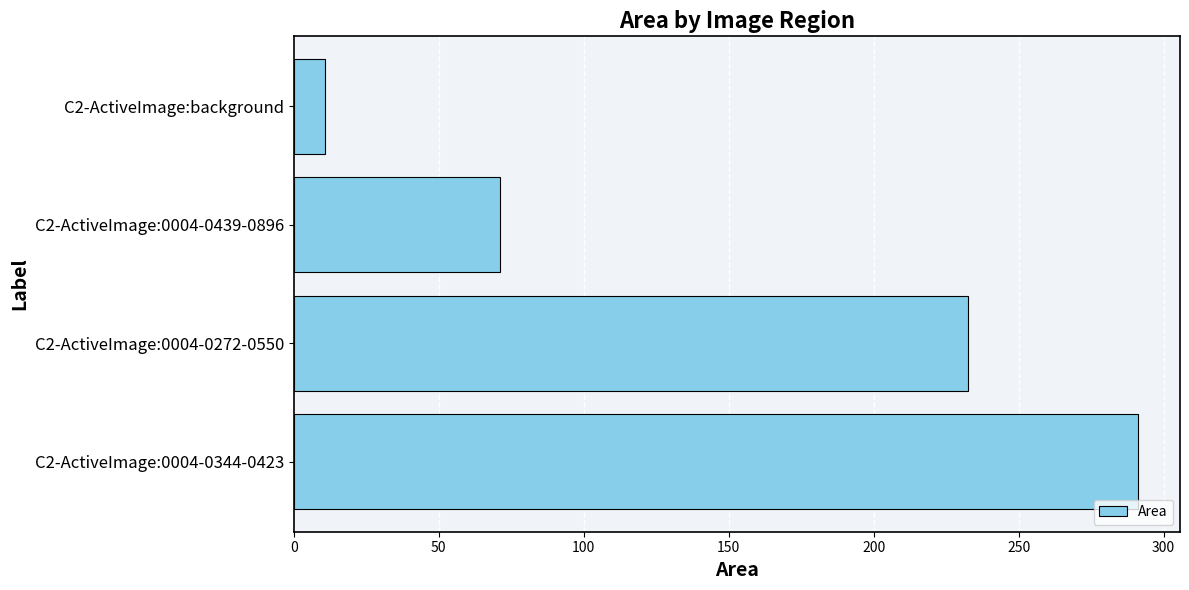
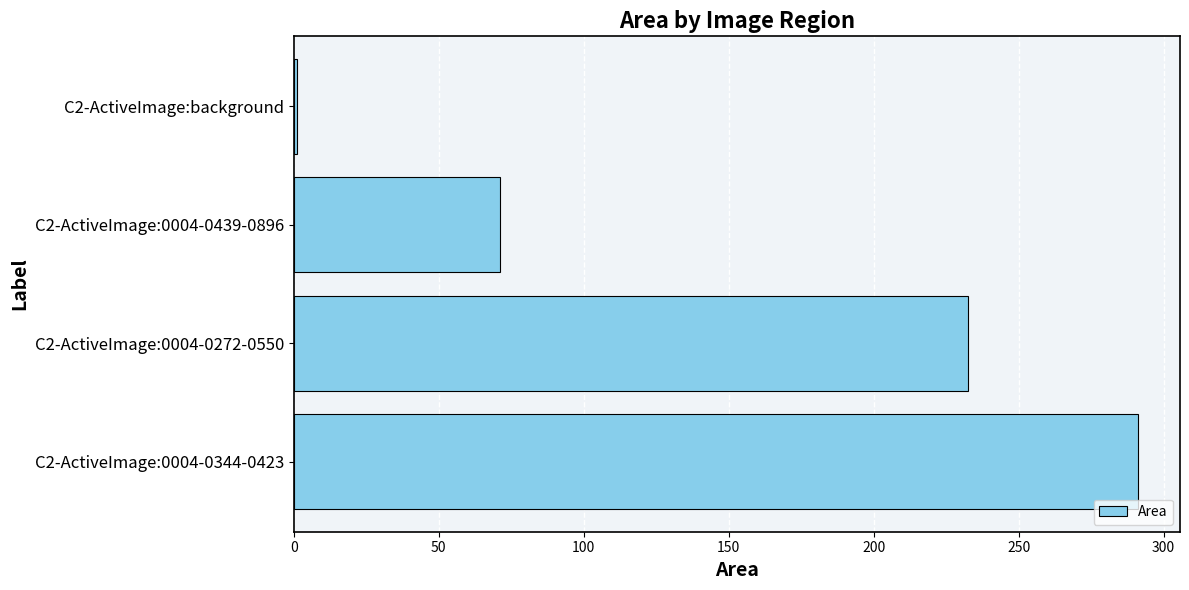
C2-ActiveImage:background: 11 -> 1
